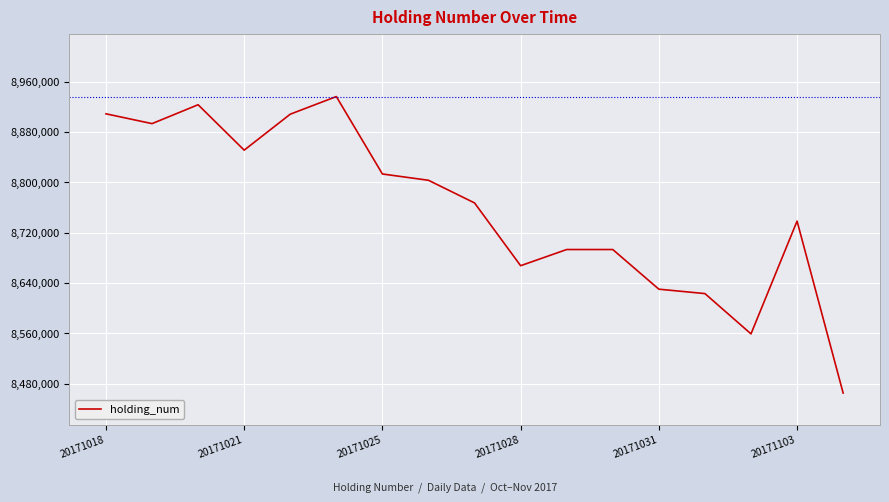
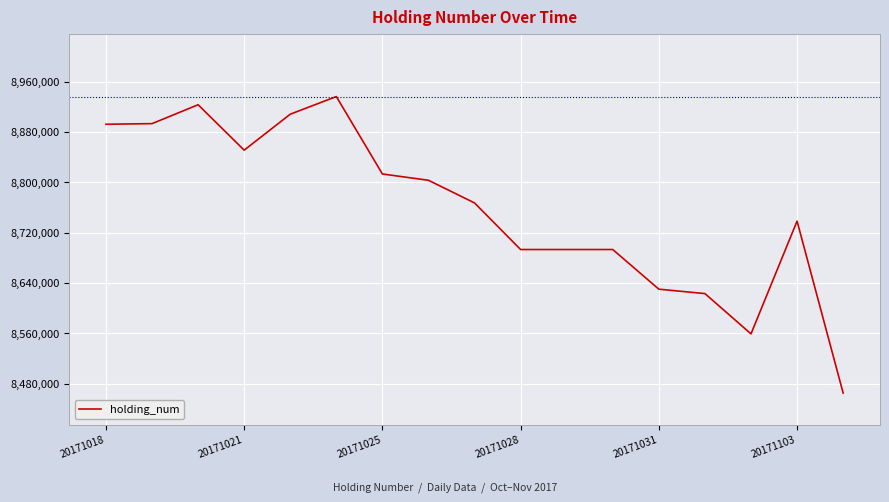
20171018: 8,910,000 -> 8,890,000
20171028: 8,670,000 -> 8,690,000
